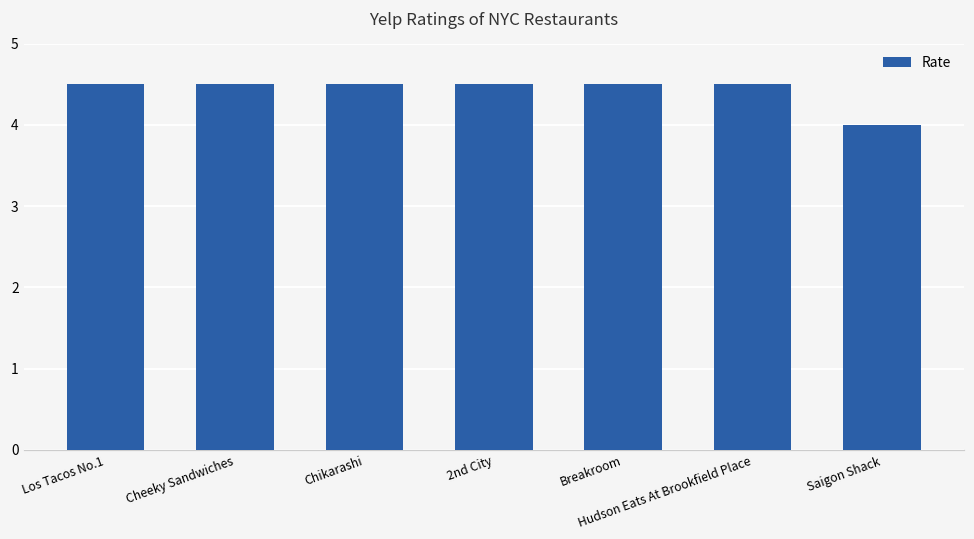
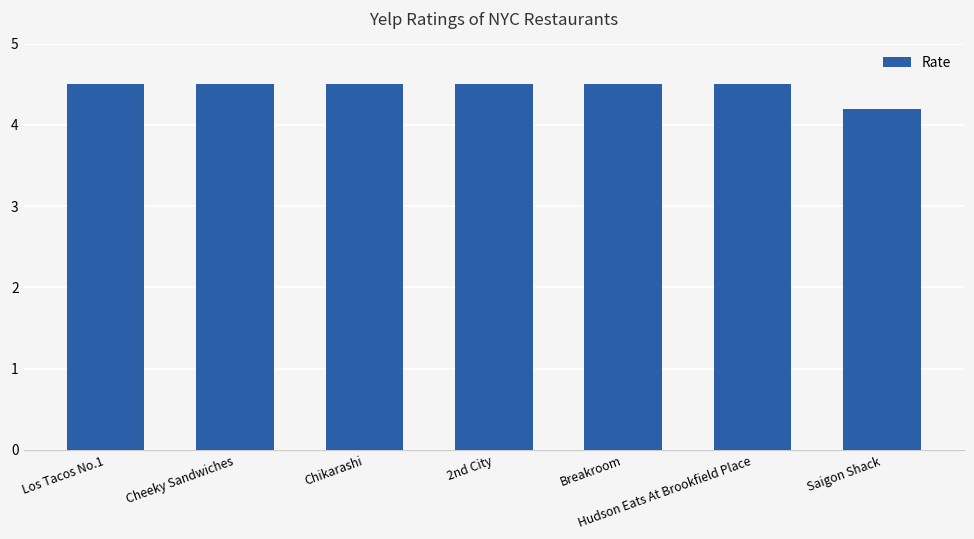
Saigon Shack: 4.0 -> 4.2
